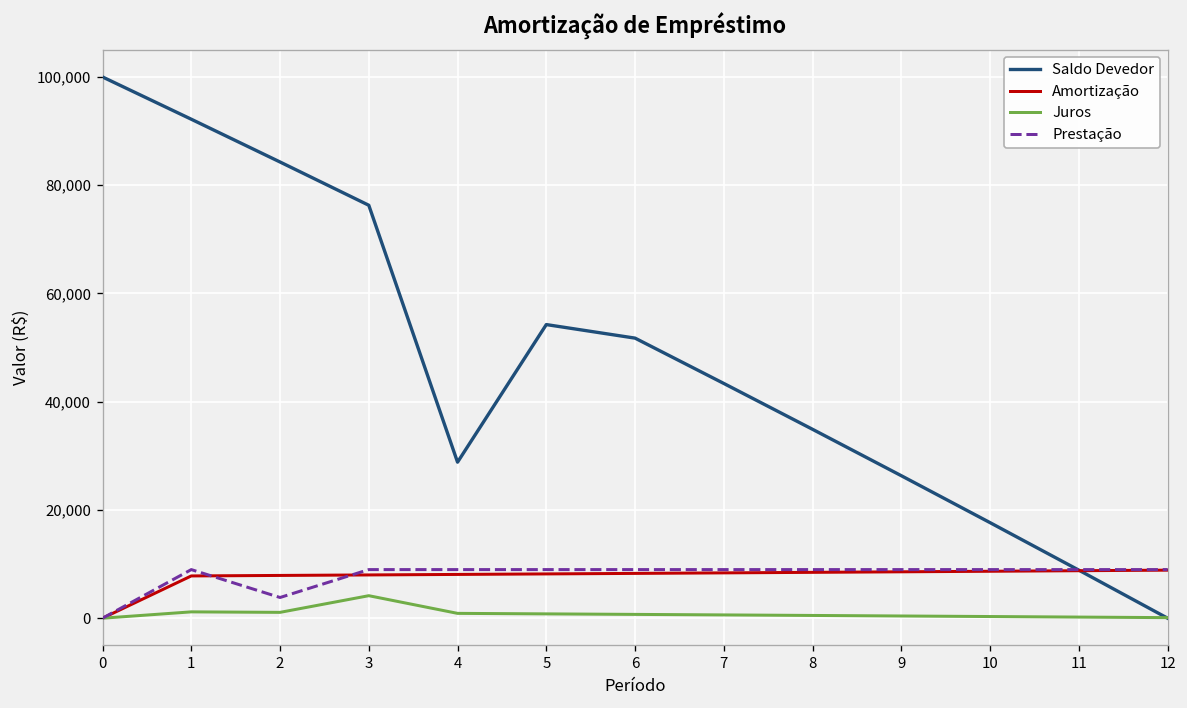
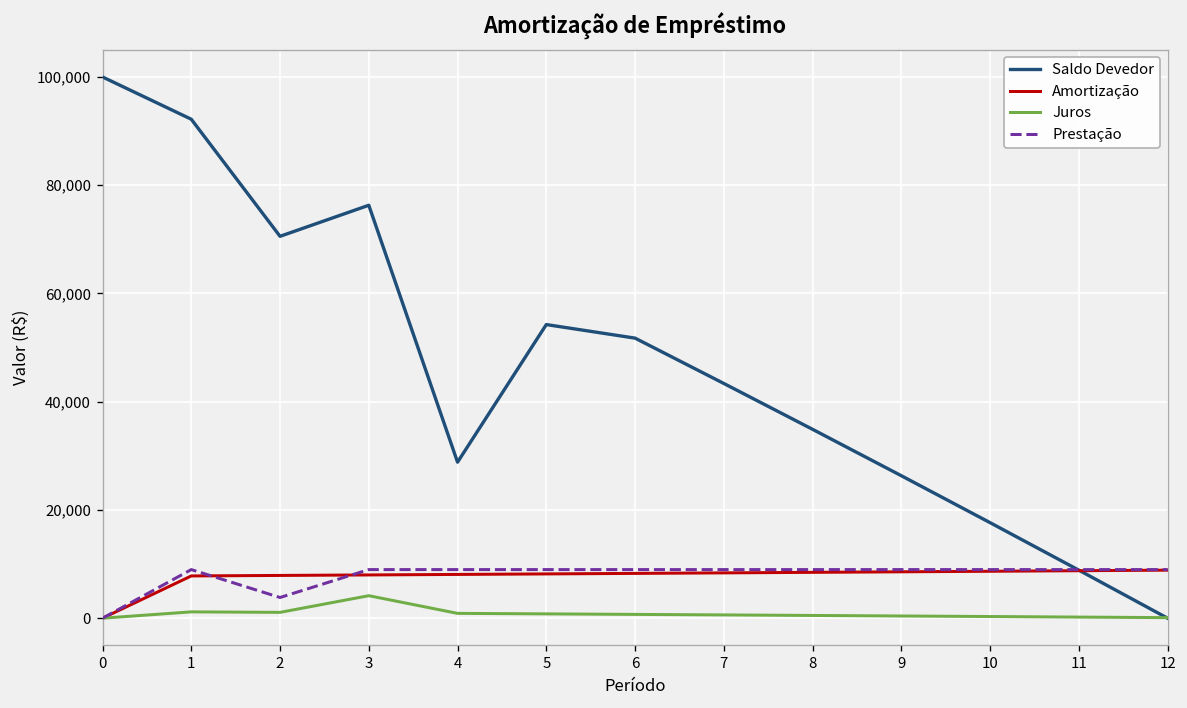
Saldo Devedor, 2: 84,000 -> 71,000
